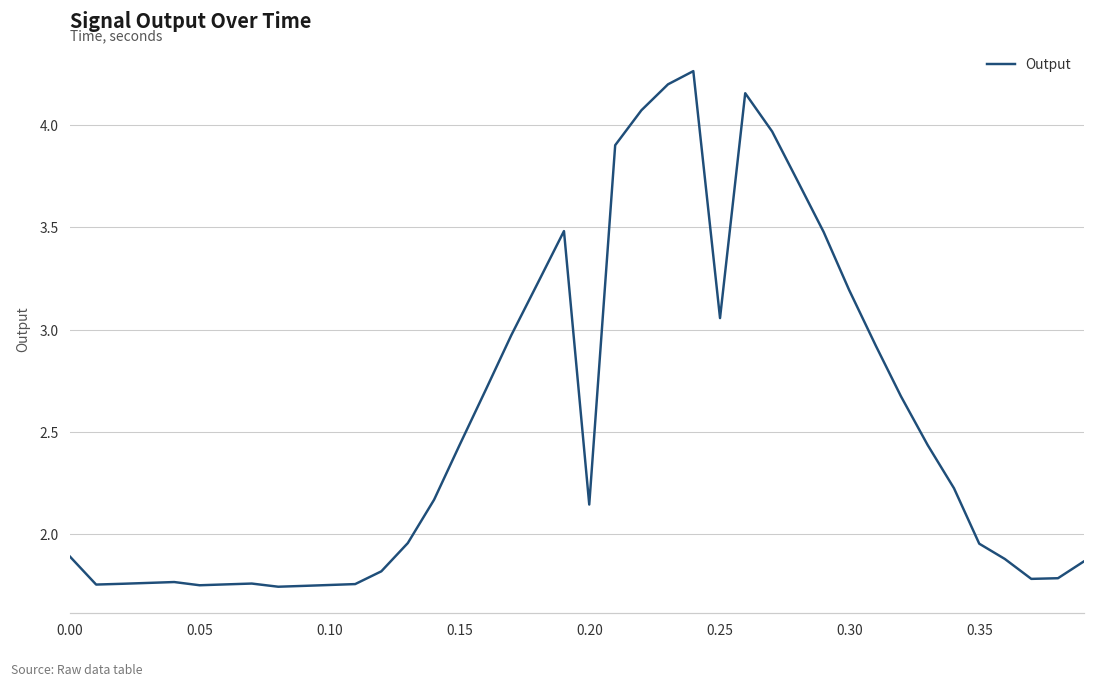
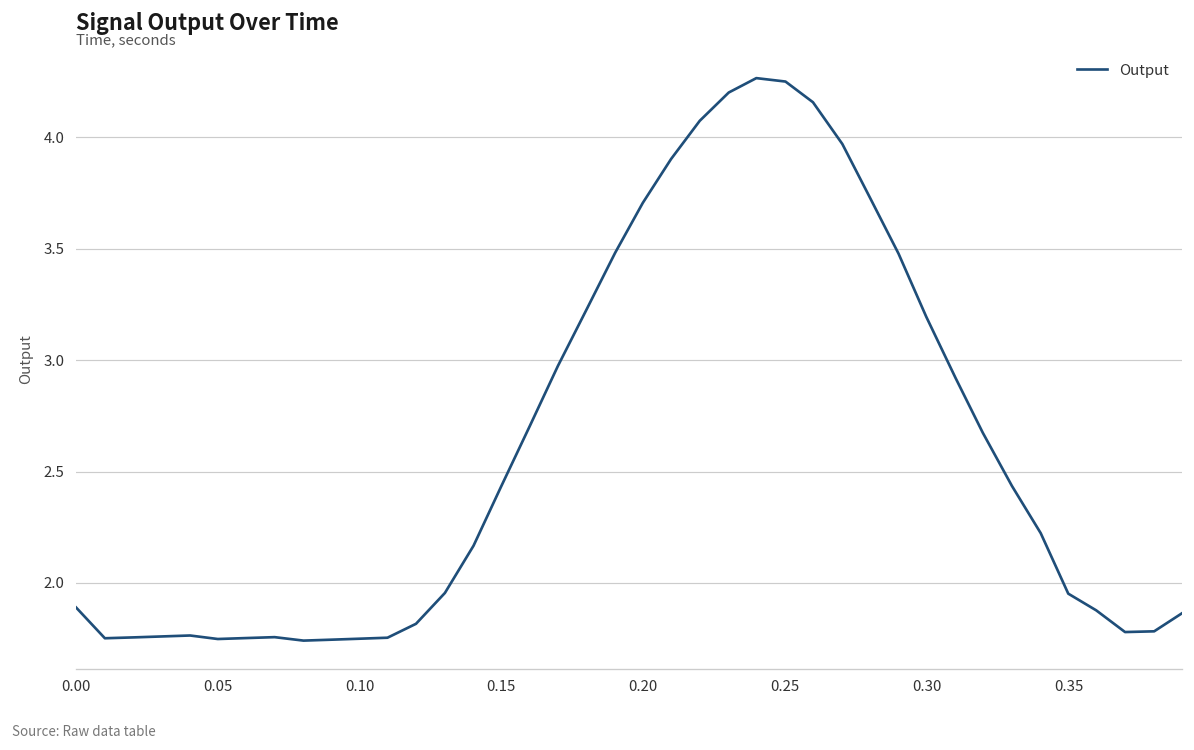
0.20: 2.14 -> 3.71
0.25: 3.06 -> 4.25
